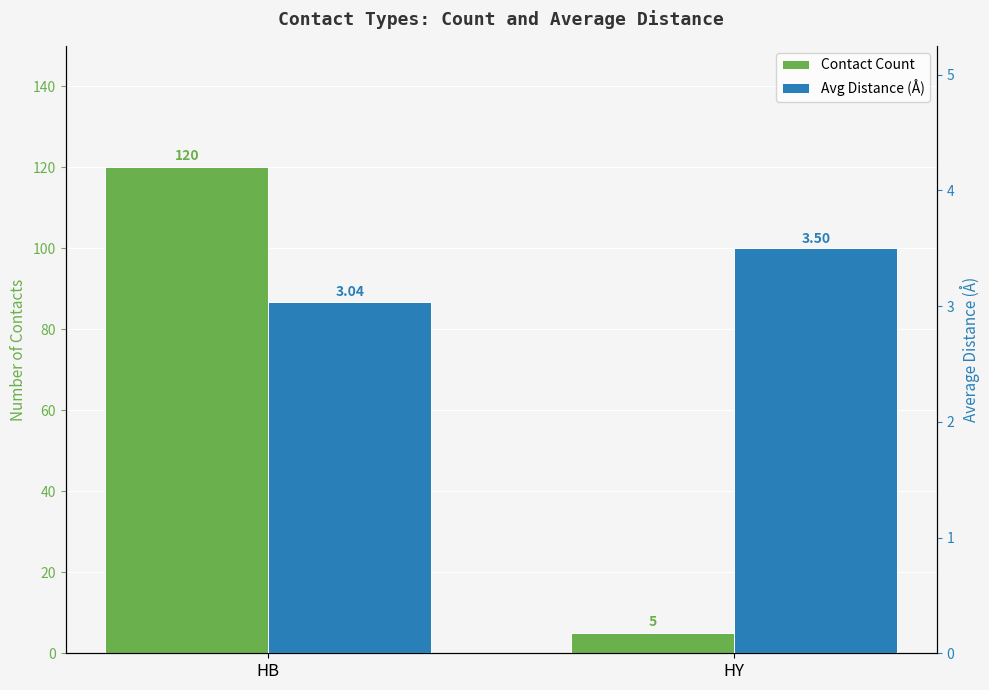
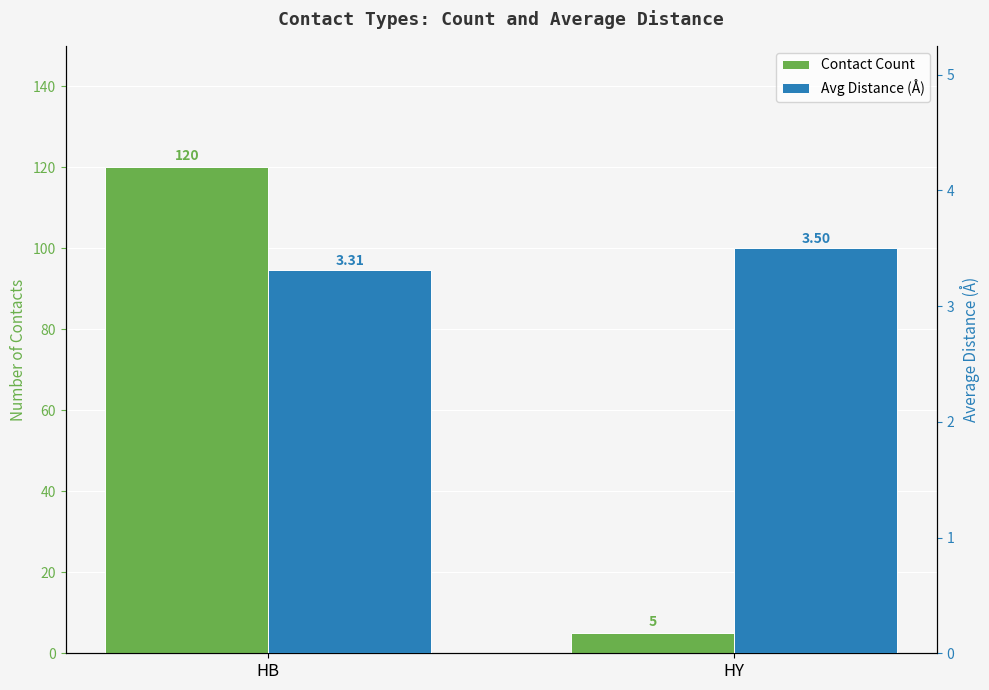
Avg Distance (Å), HB: 3.04 -> 3.31
